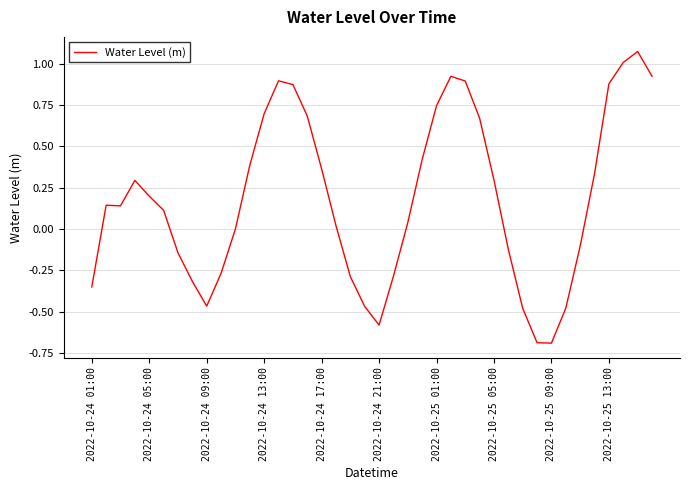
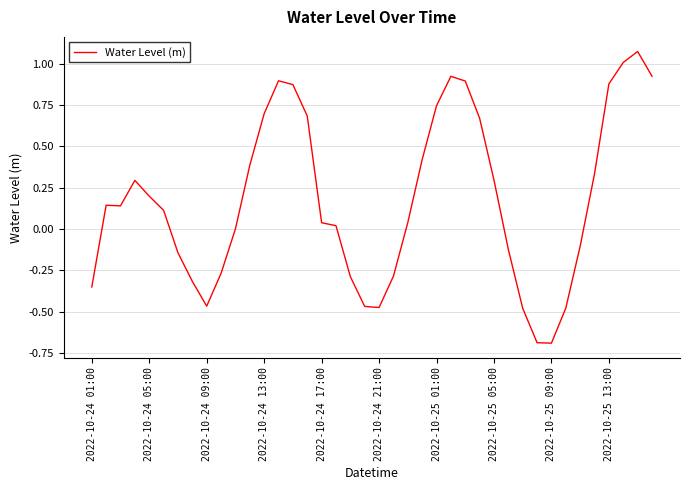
2022-10-24 17:00: 0.36 -> 0.04
2022-10-24 21:00: -0.58 -> -0.48
